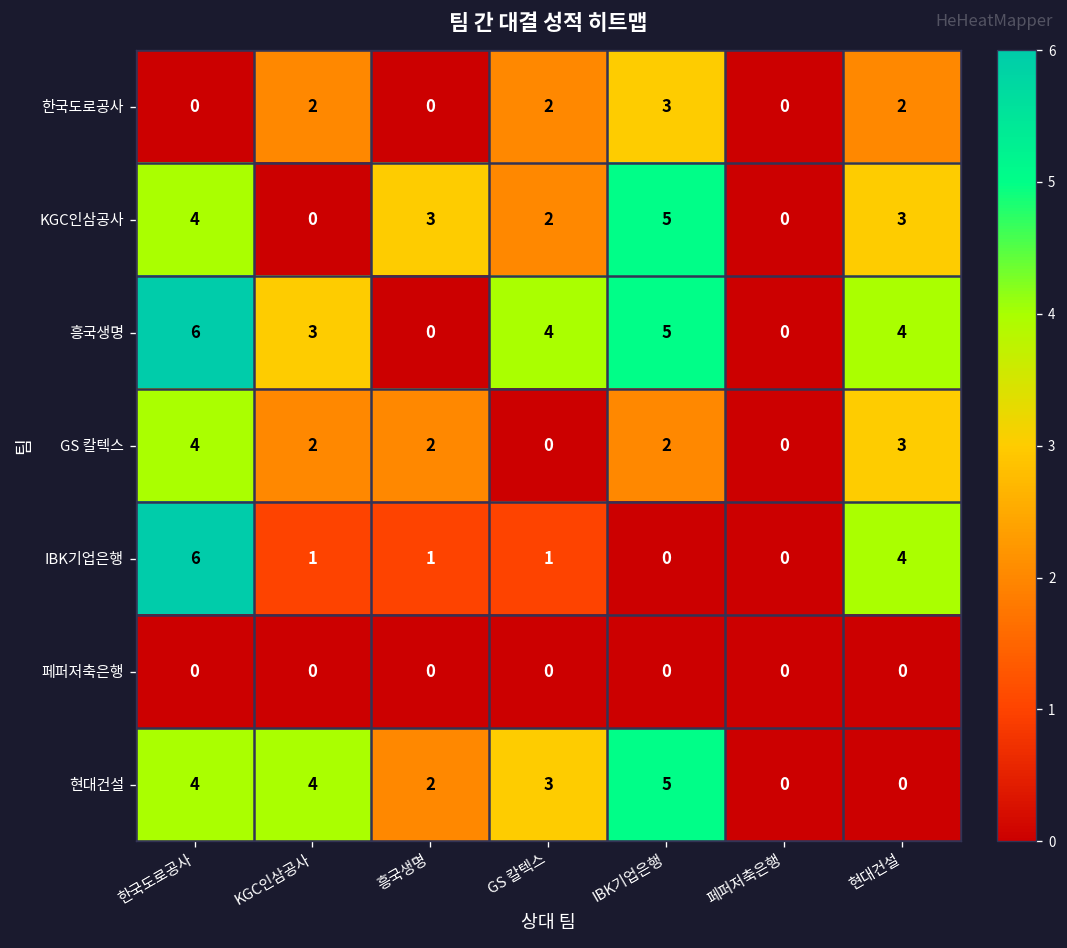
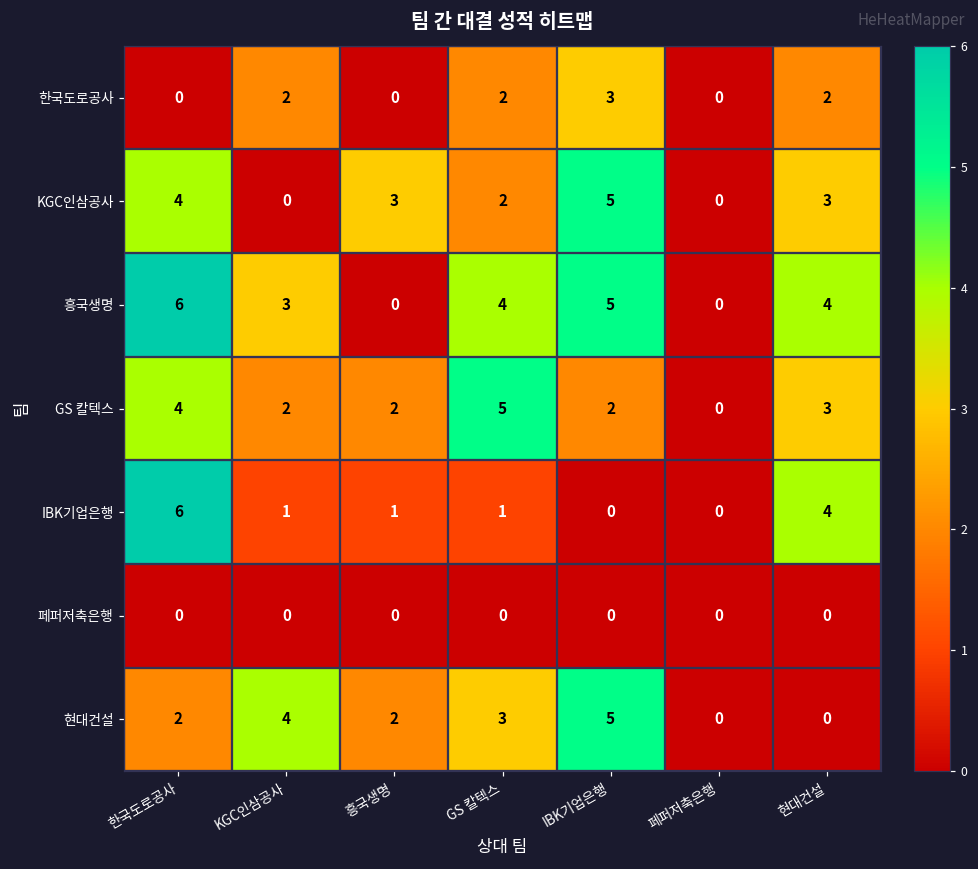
GS 칼텍스, GS 칼텍스: 0 -> 5
현대건설, 한국도로공사: 4 -> 2
